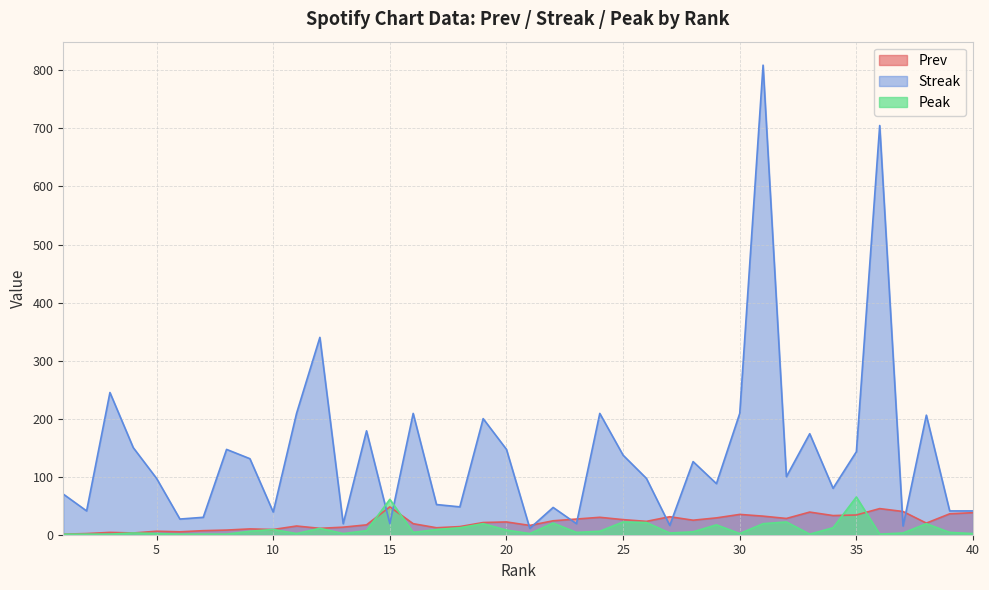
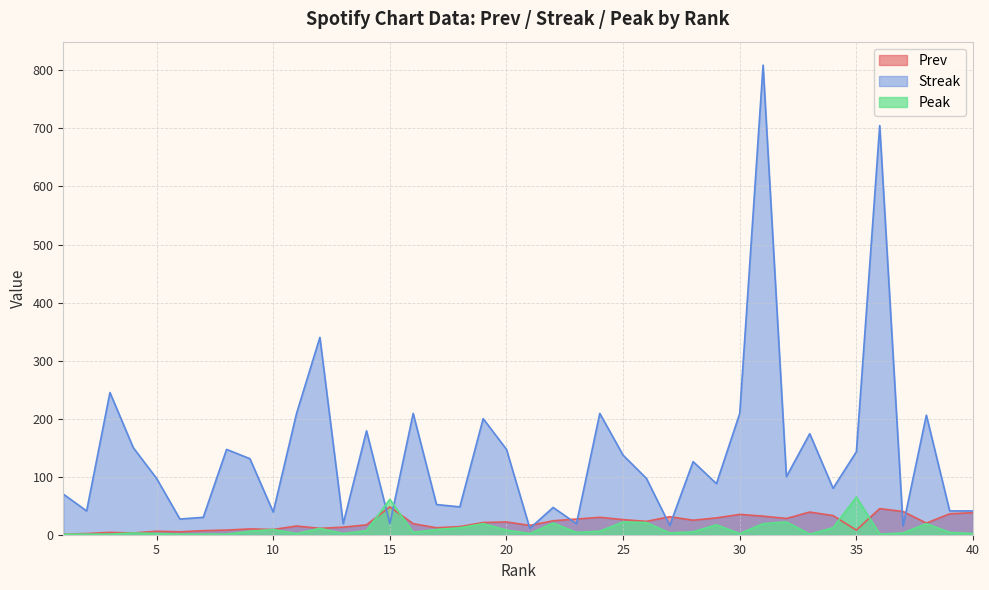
Prev, 35: 30 -> 10
